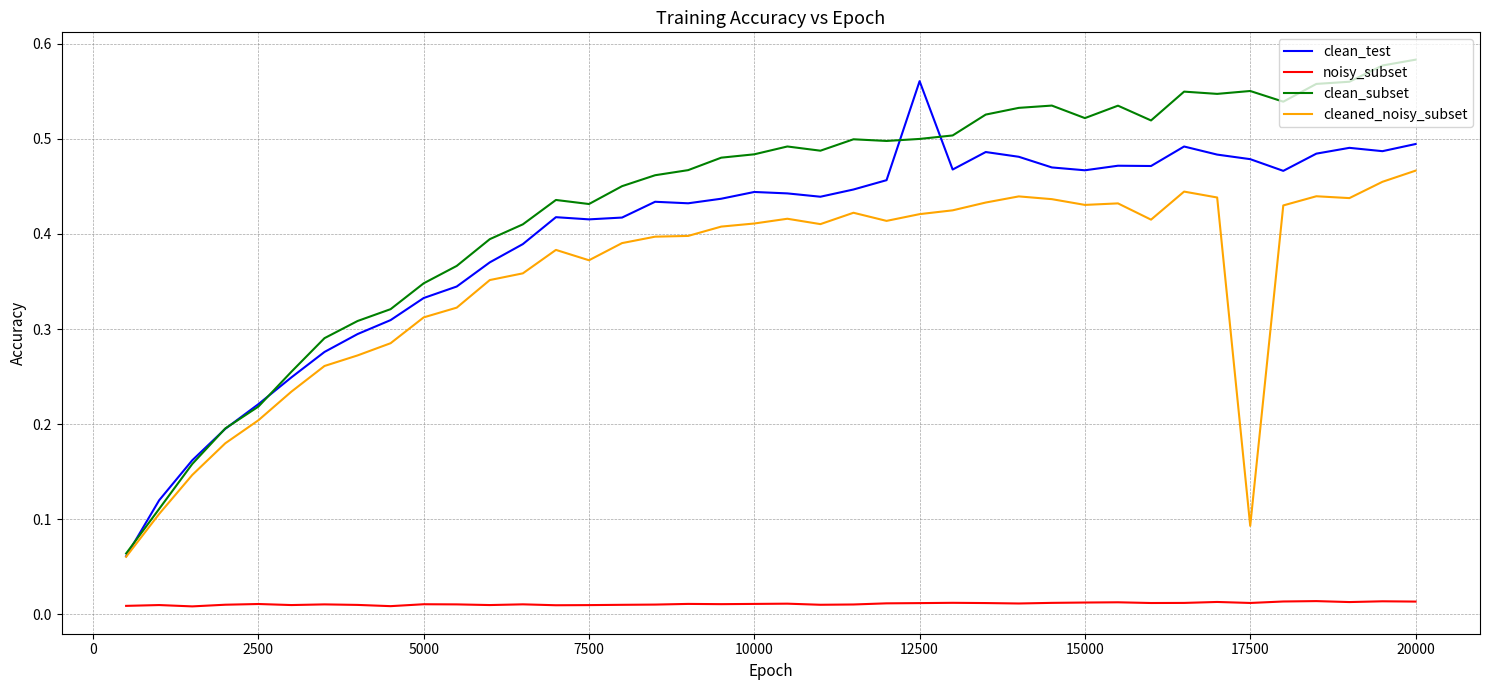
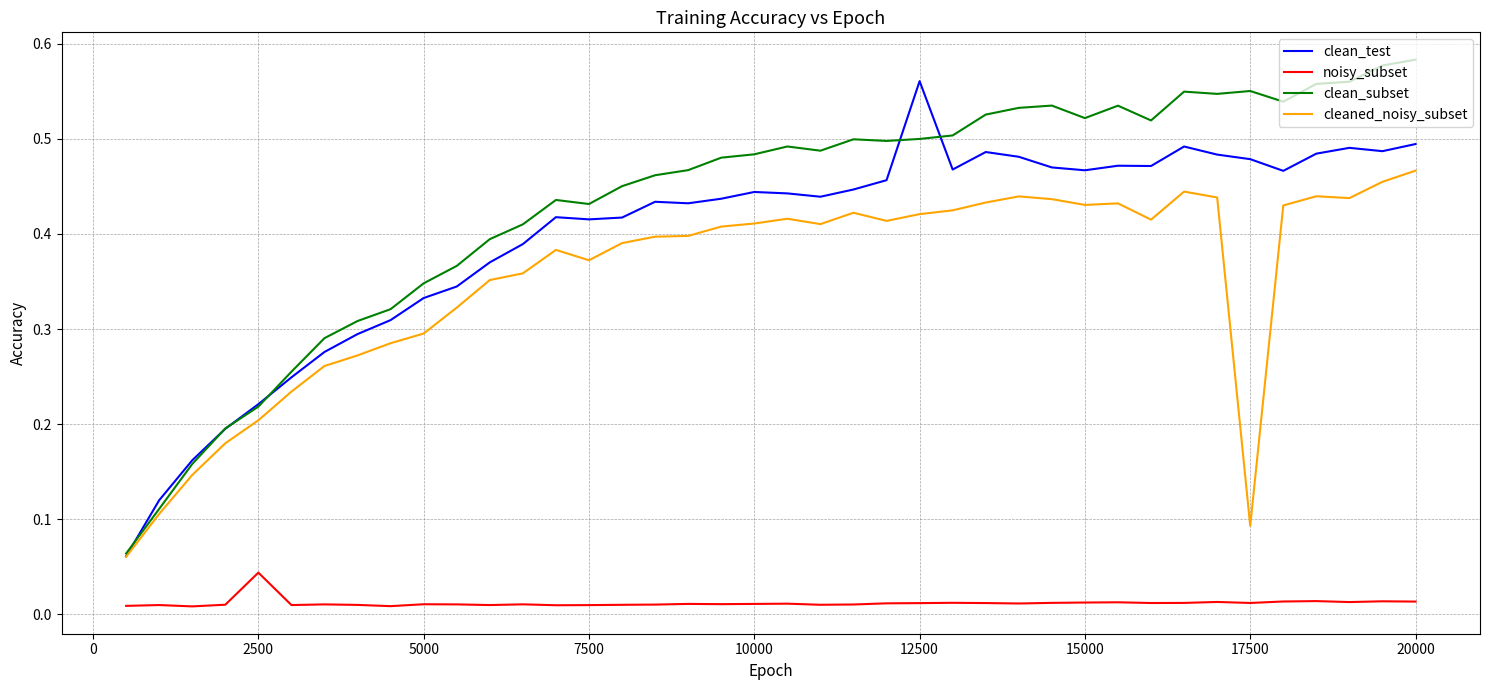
noisy_subset, 2500: 0.01 -> 0.04
cleaned_noisy_subset, 5000: 0.31 -> 0.30
